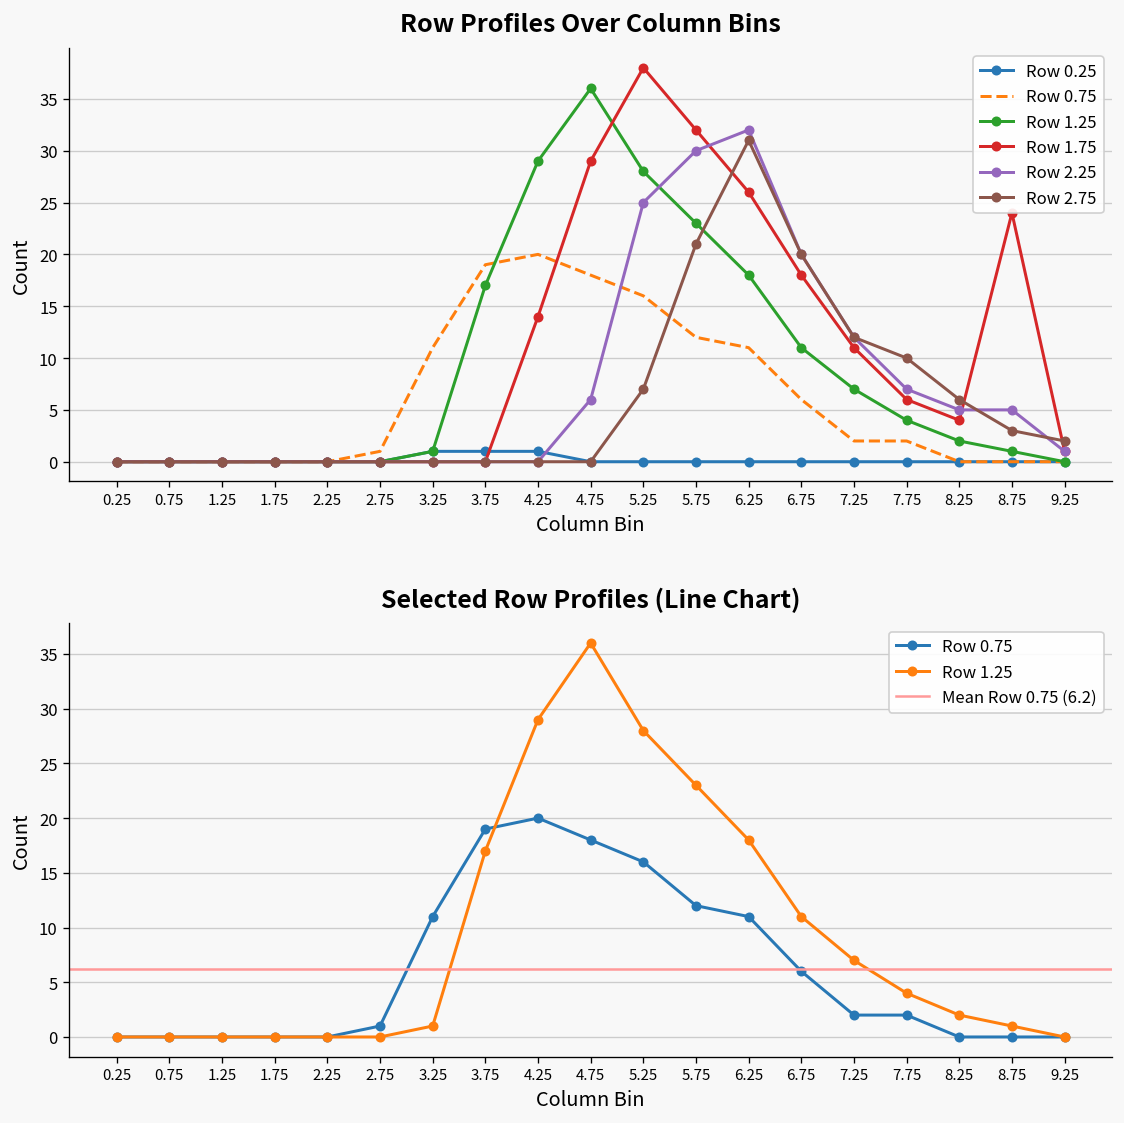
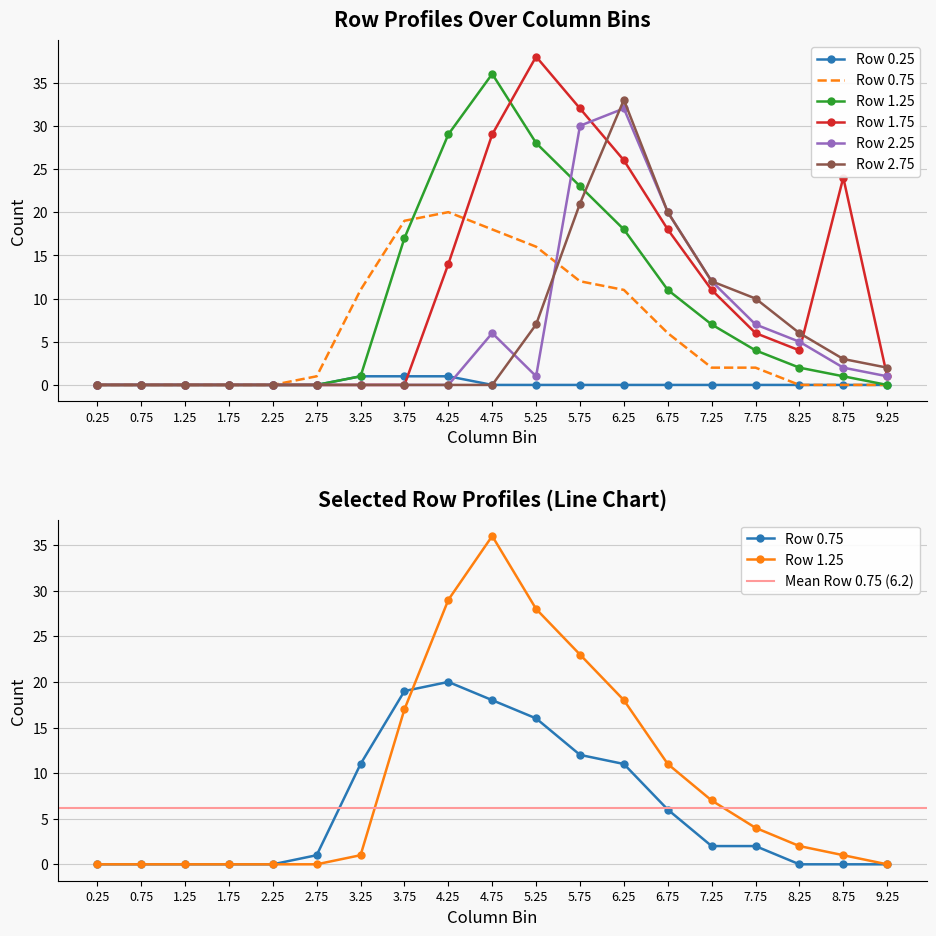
Row Profiles Over Column Bins, Row 2.25, 5.25: 25 -> 1
Row Profiles Over Column Bins, Row 2.75, 6.25: 31 -> 33
Row Profiles Over Column Bins, Row 2.25, 8.75: 5 -> 2
